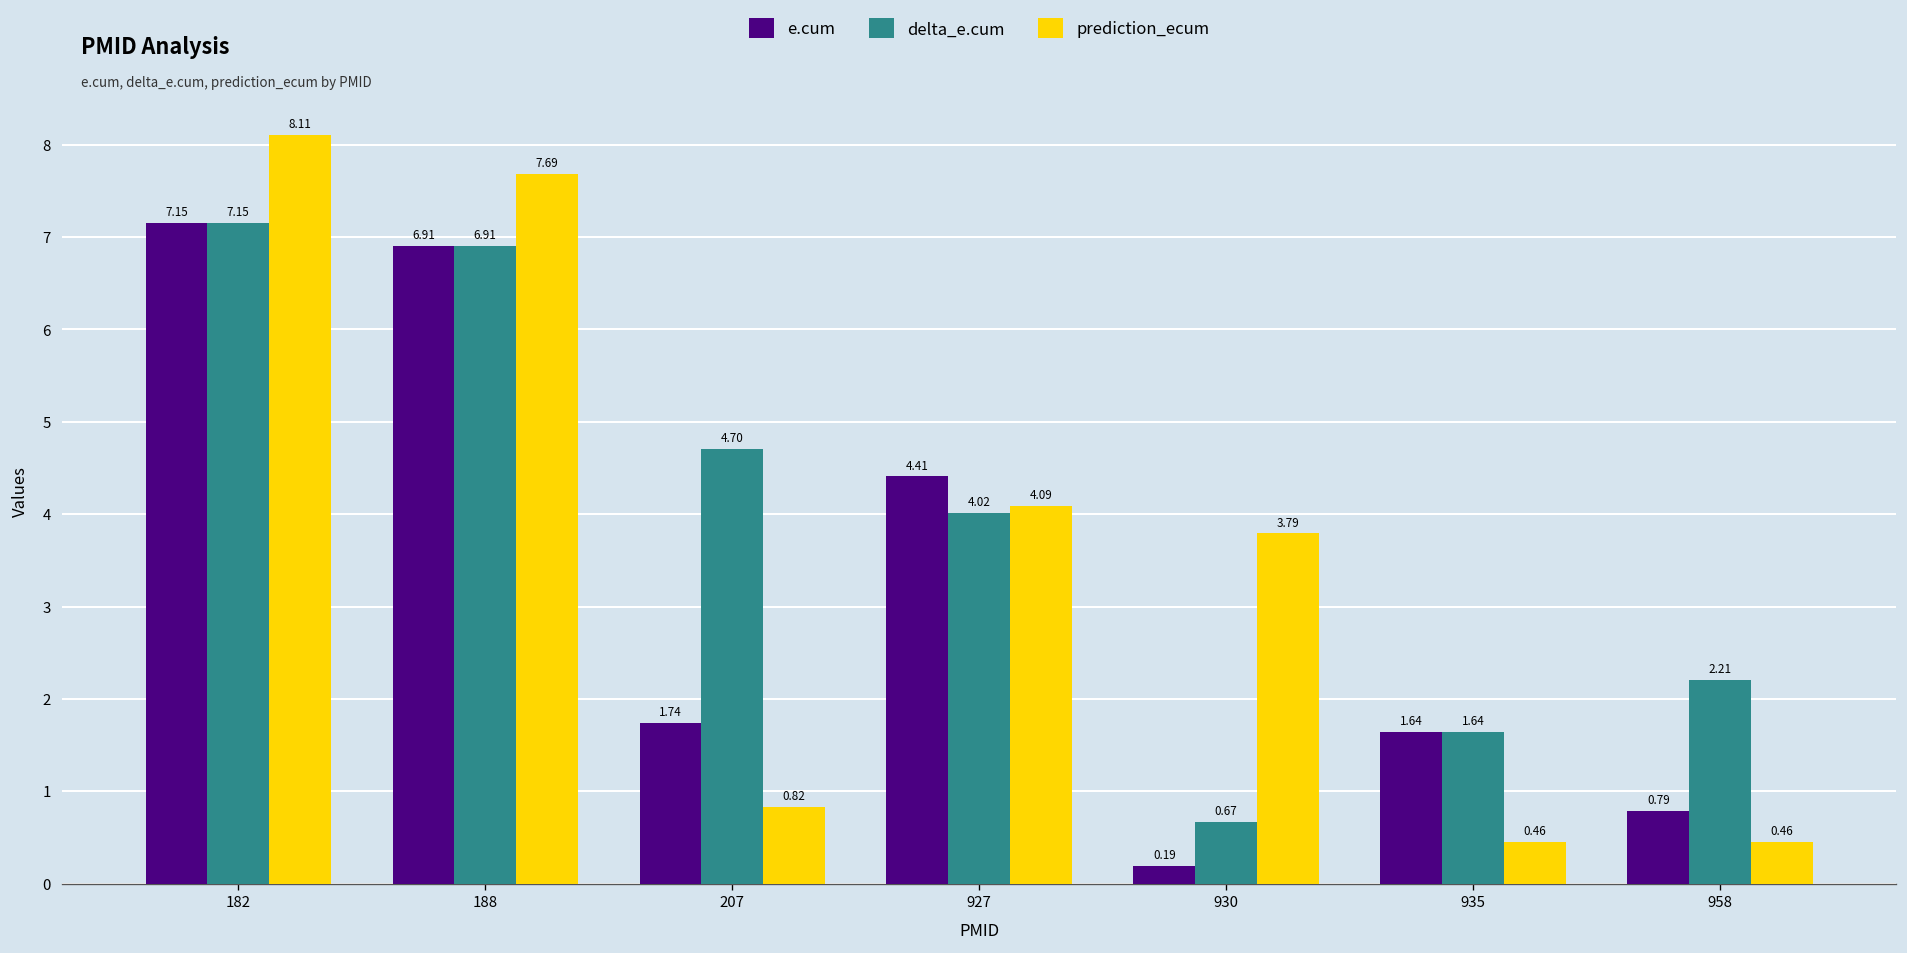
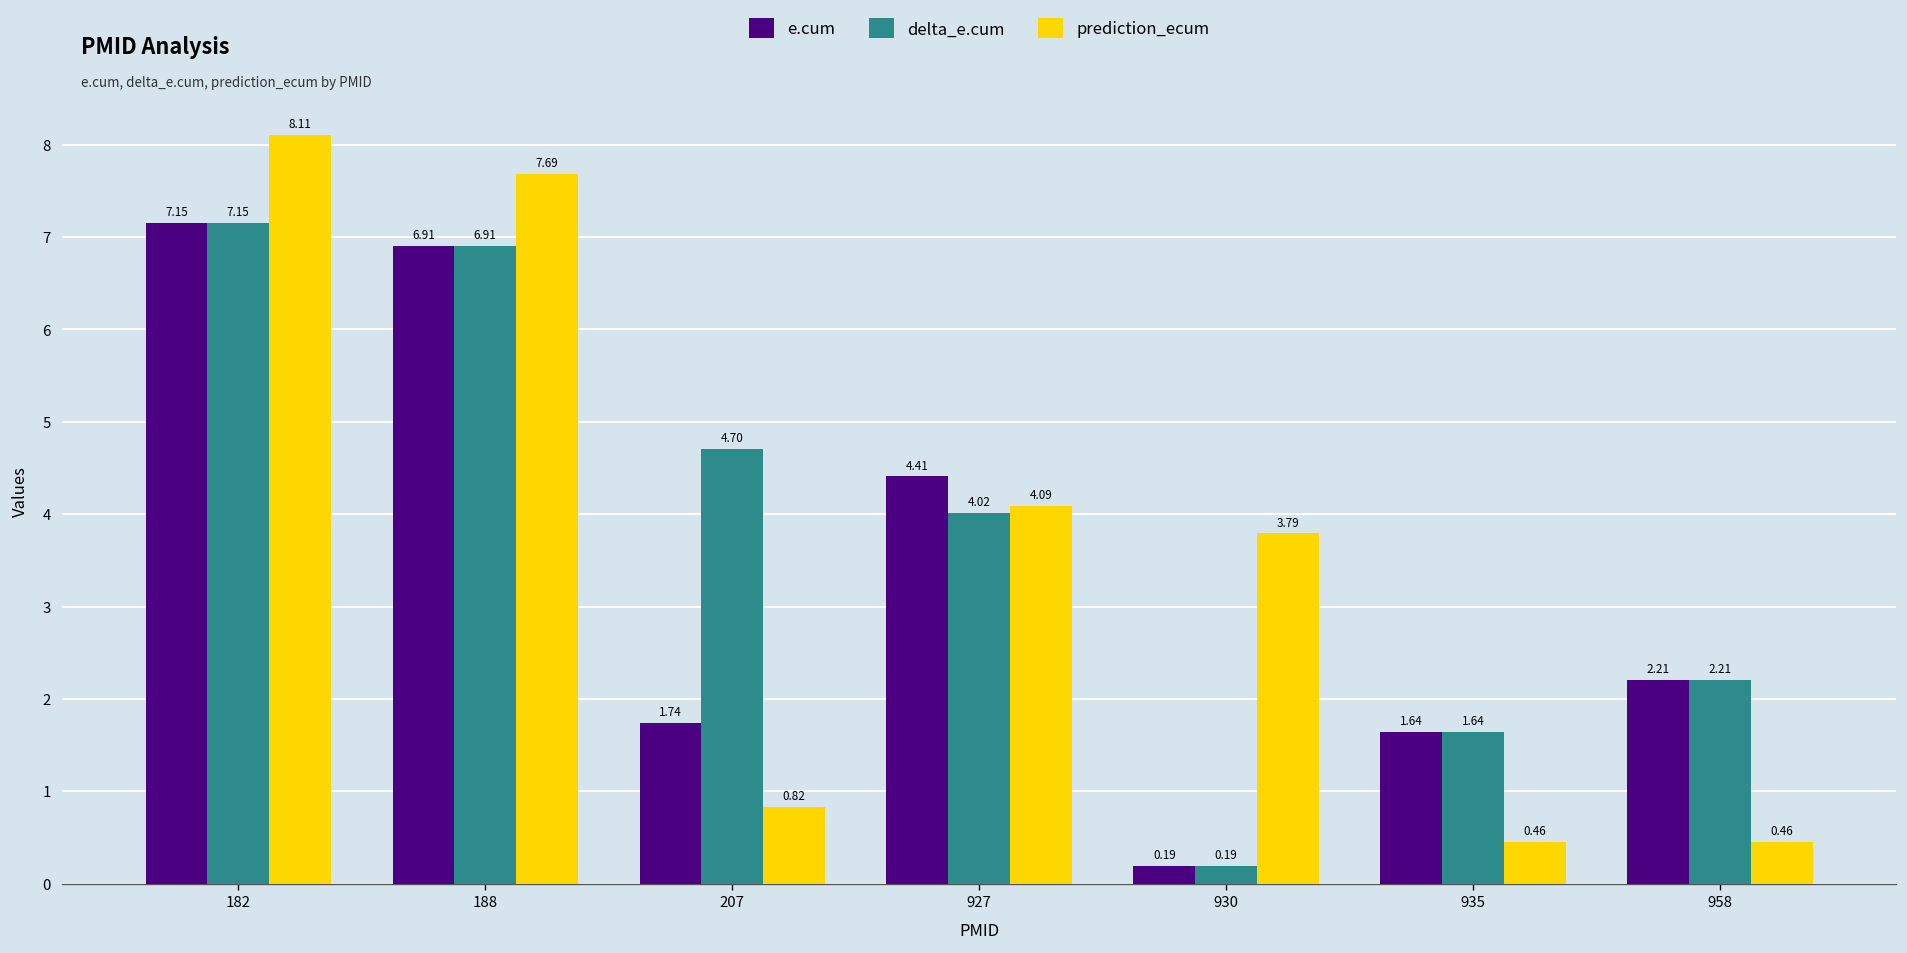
delta_e.cum, 930: 0.67 -> 0.19
e.cum, 958: 0.79 -> 2.21
